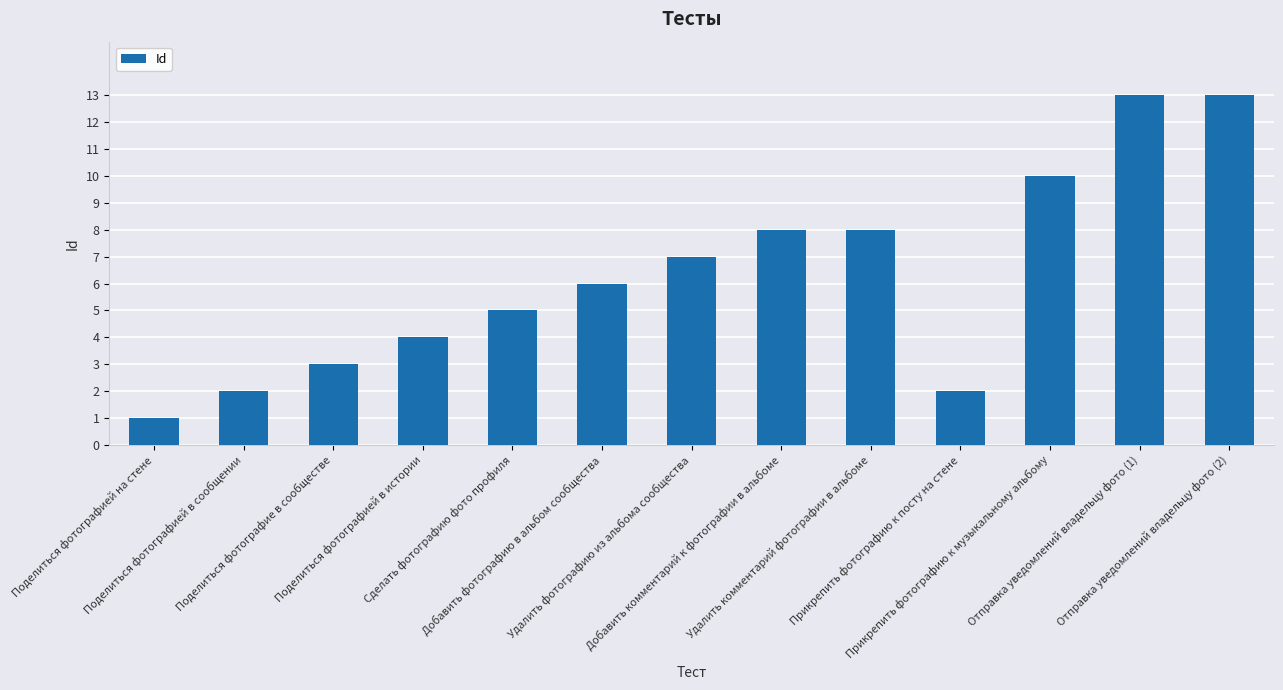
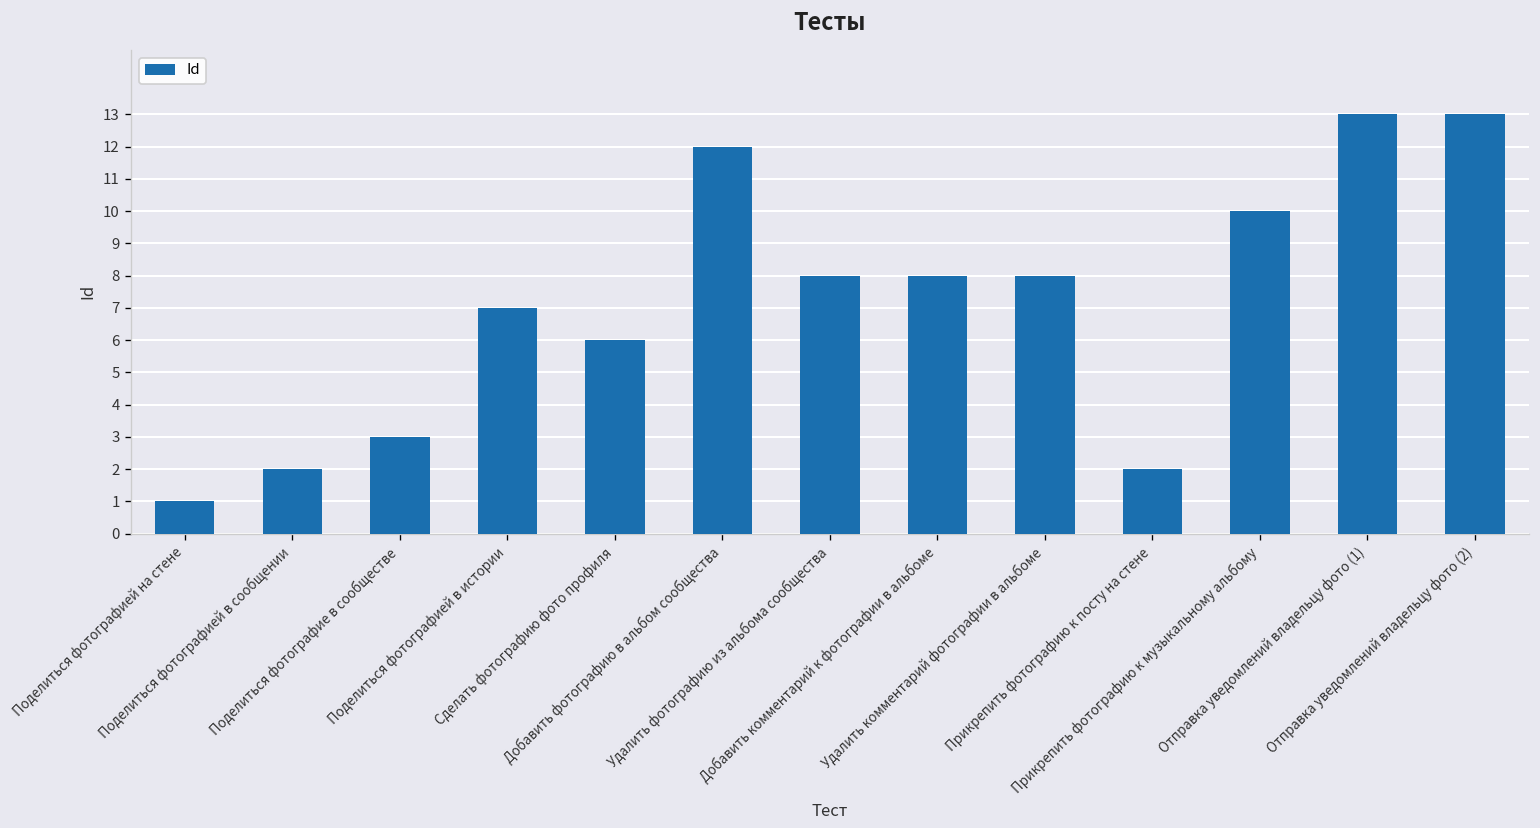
Поделиться фотографией в истории: 4 -> 7
Сделать фотографию фото профиля: 5 -> 6
Добавить фотографию в альбом сообщества: 6 -> 12
Удалить фотографию из альбома сообщества: 7 -> 8
